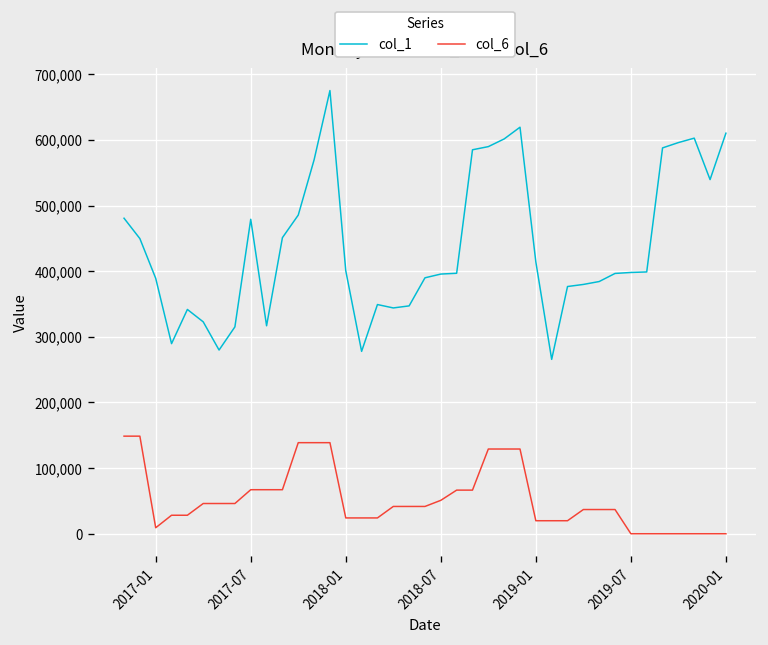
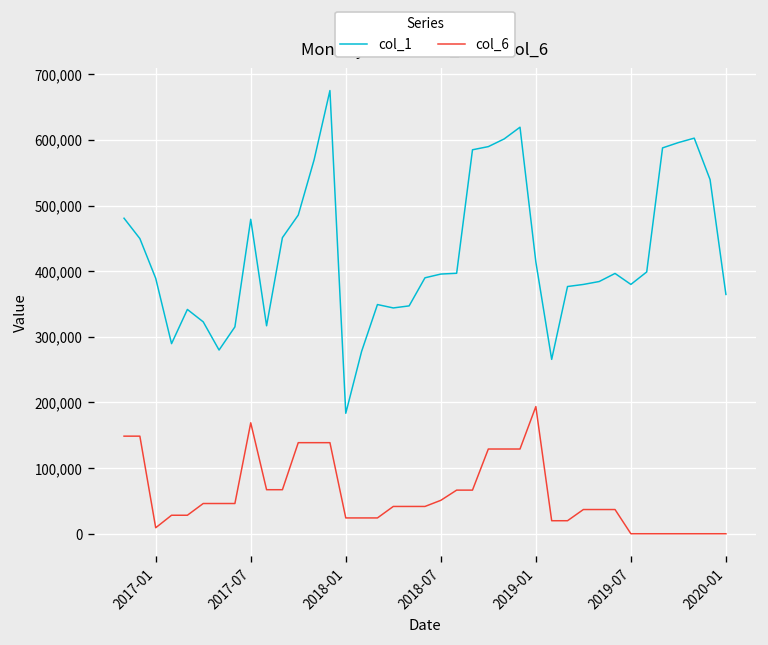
col_6, 2017-07: 70,000 -> 170,000
col_1, 2018-01: 400,000 -> 180,000
col_6, 2019-01: 20,000 -> 190,000
col_1, 2019-07: 400,000 -> 380,000
col_1, 2020-01: 610,000 -> 360,000
